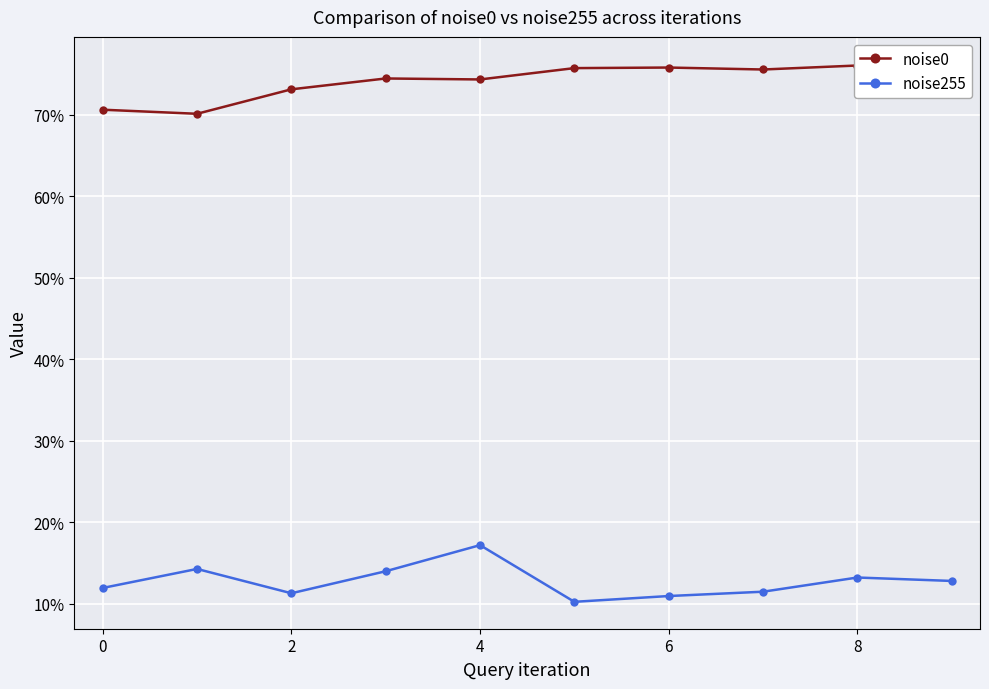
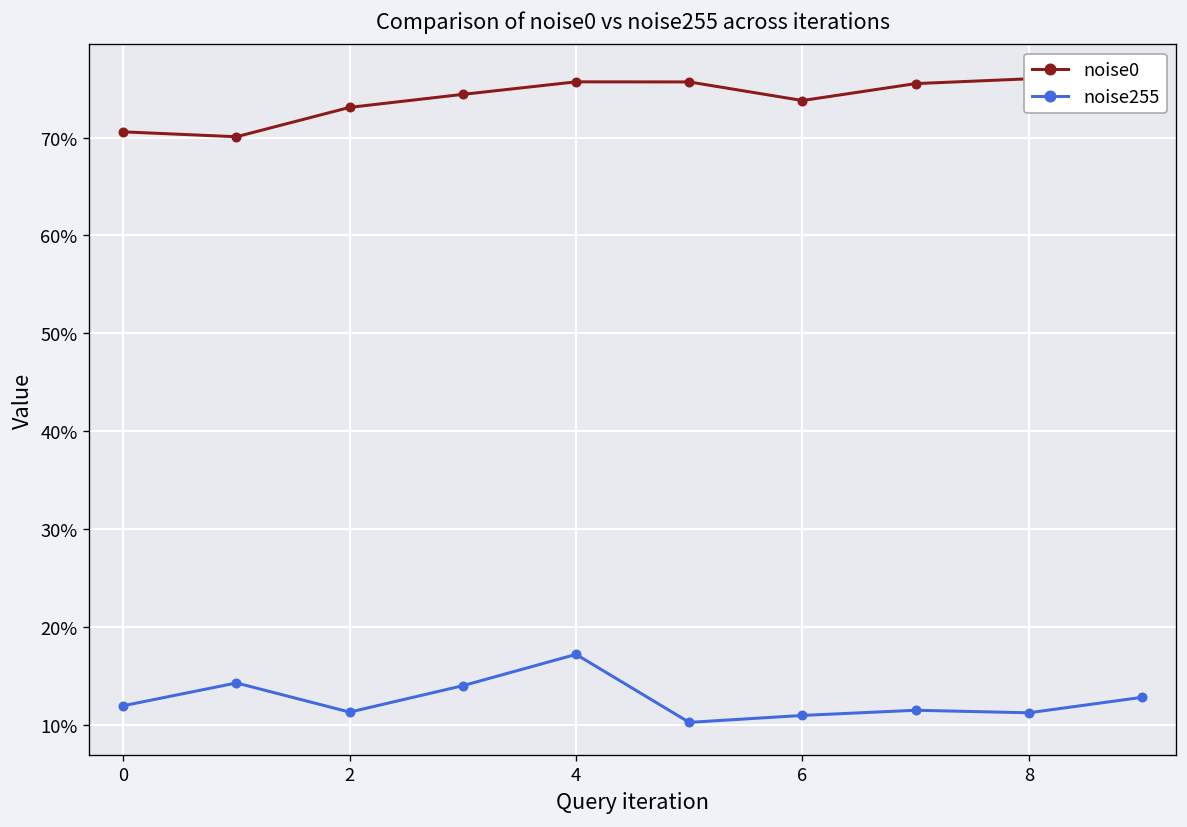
noise0, 4: 74% -> 76%
noise0, 6: 76% -> 74%
noise255, 8: 13% -> 11%
